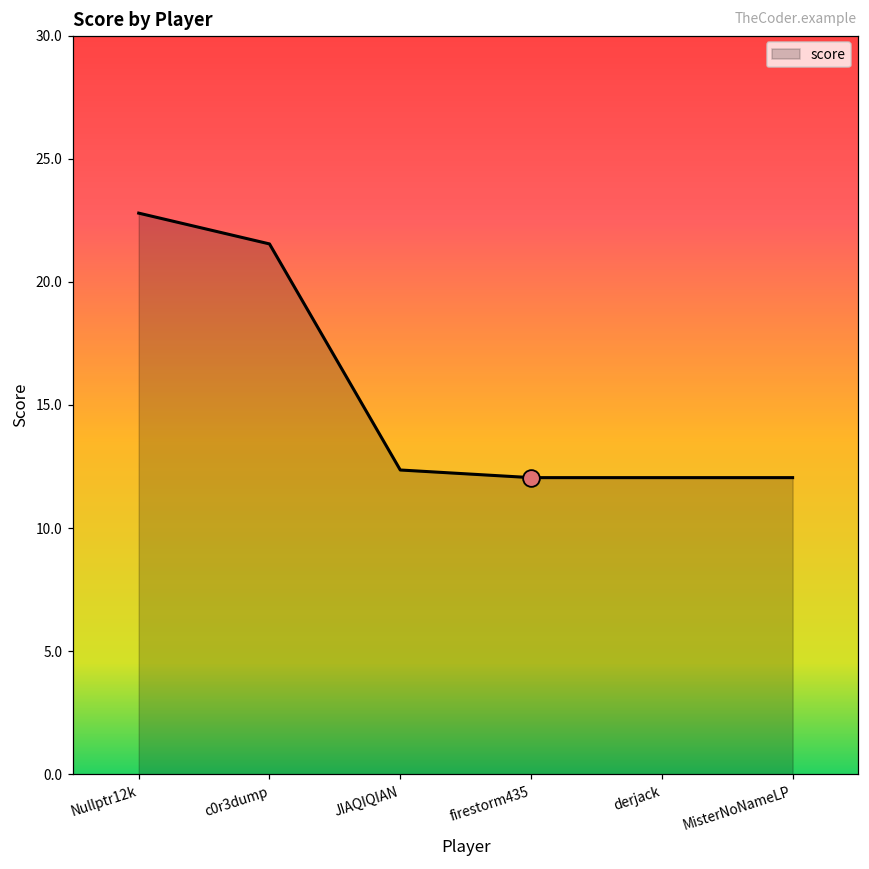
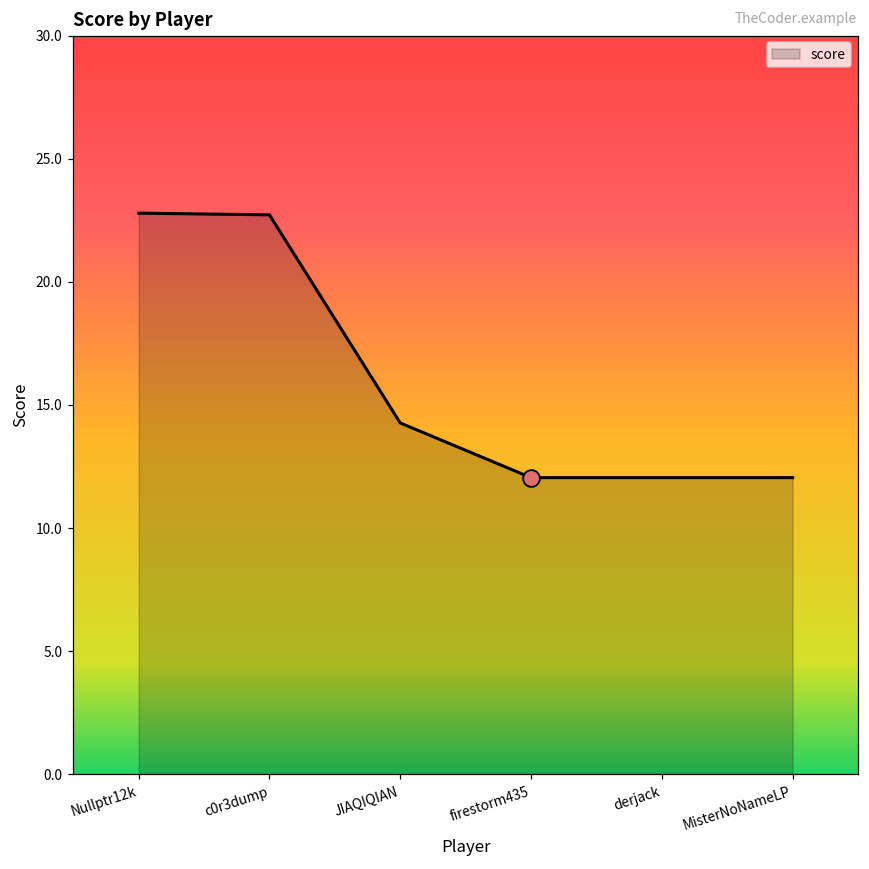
score, c0r3dump: 21.5 -> 22.7
score, JIAQIQIAN: 12.4 -> 14.3
